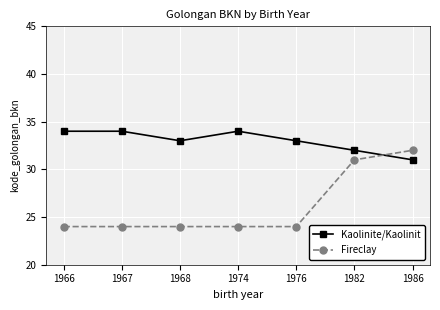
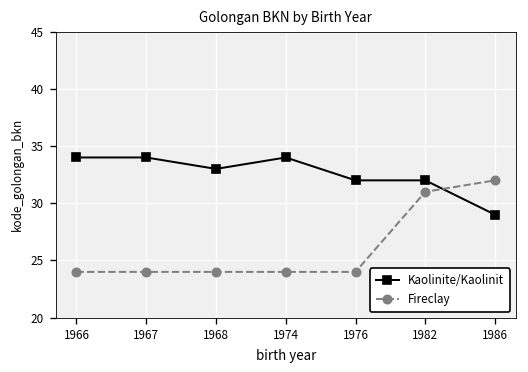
Kaolinite/Kaolinit, 1976: 33 -> 32
Kaolinite/Kaolinit, 1986: 31 -> 29
